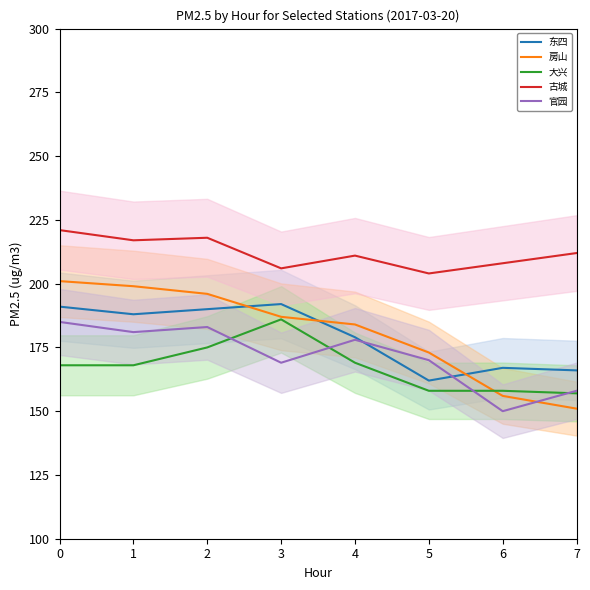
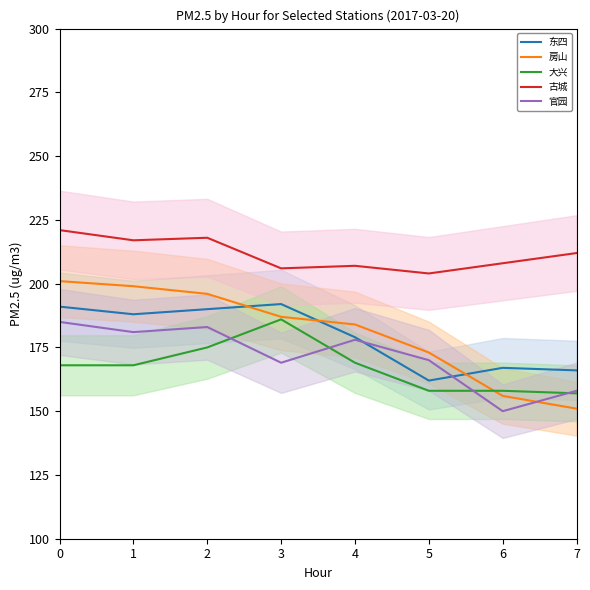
古城, 4: 211 -> 207
